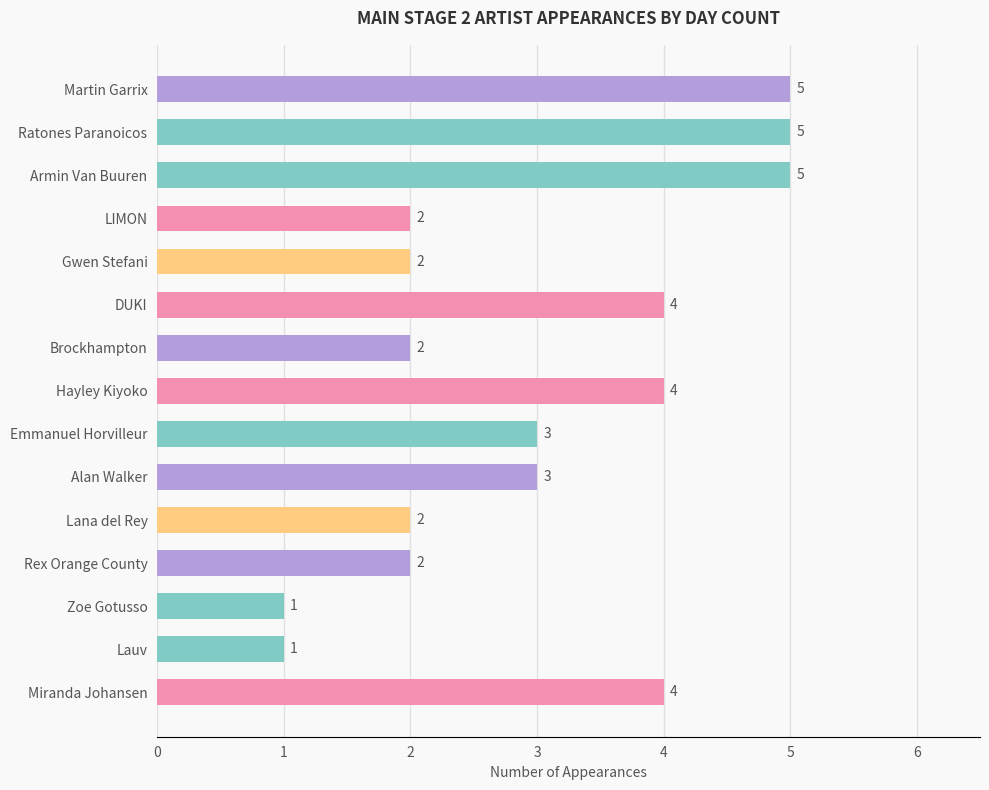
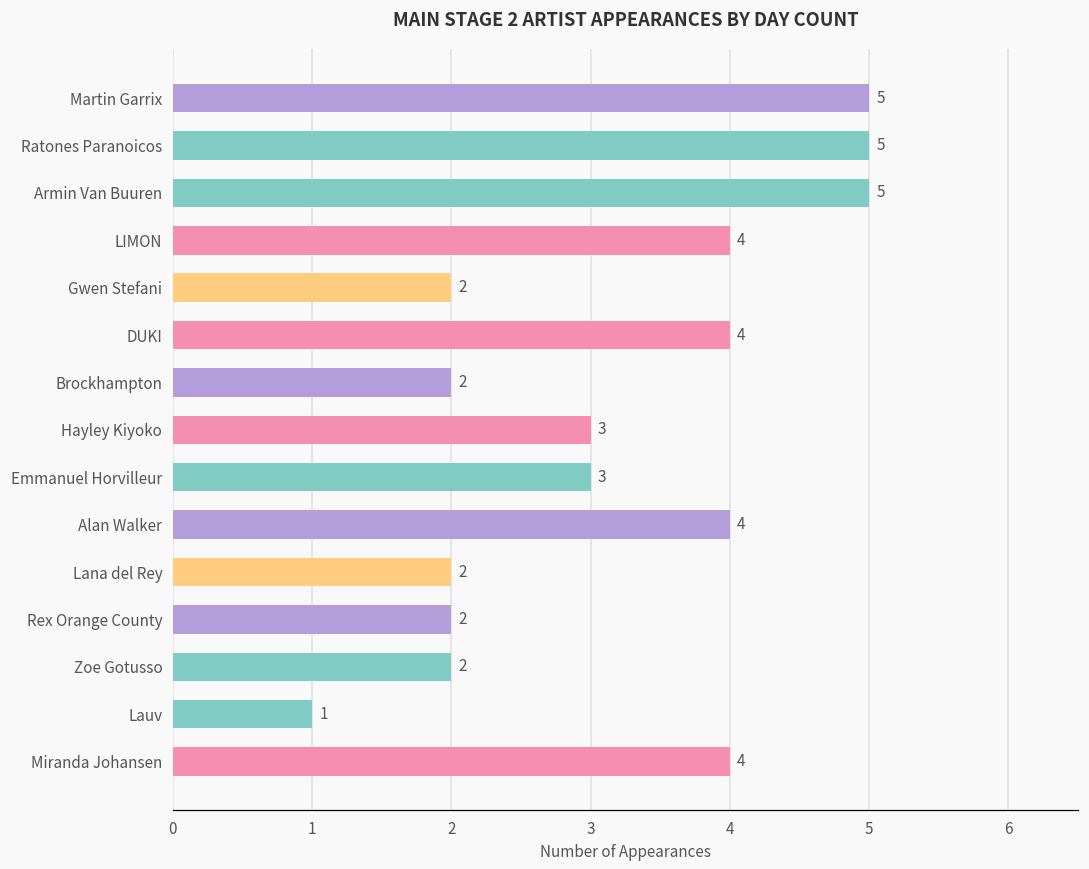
LIMON: 2 -> 4
Hayley Kiyoko: 4 -> 3
Alan Walker: 3 -> 4
Zoe Gotusso: 1 -> 2
